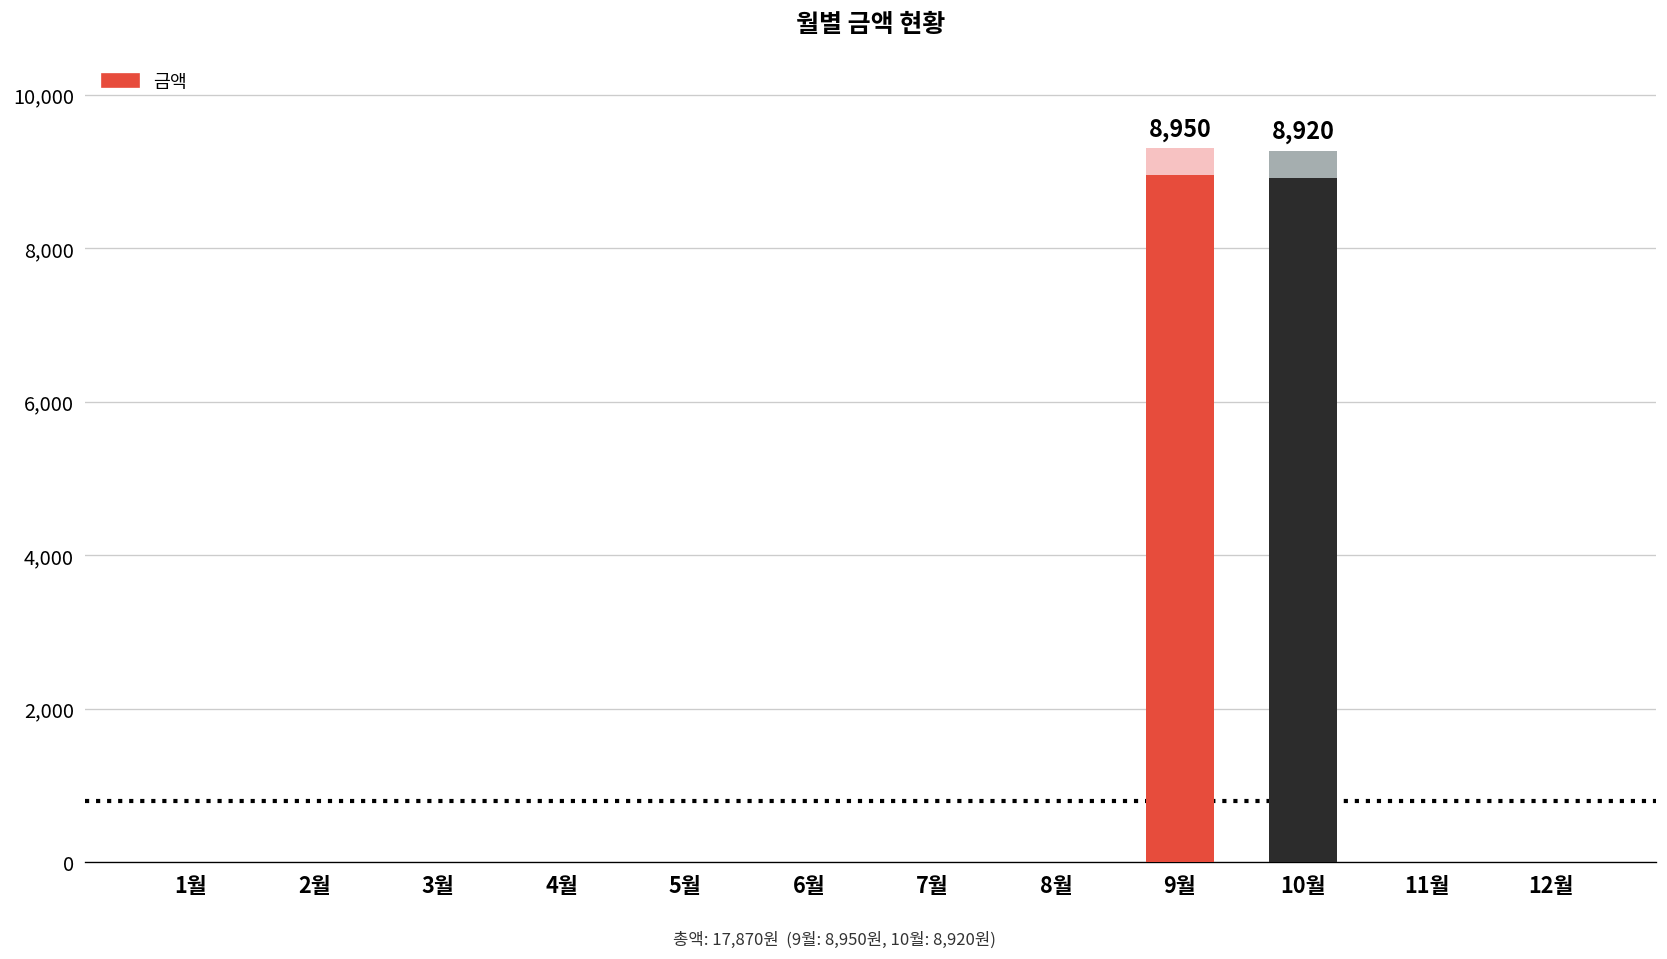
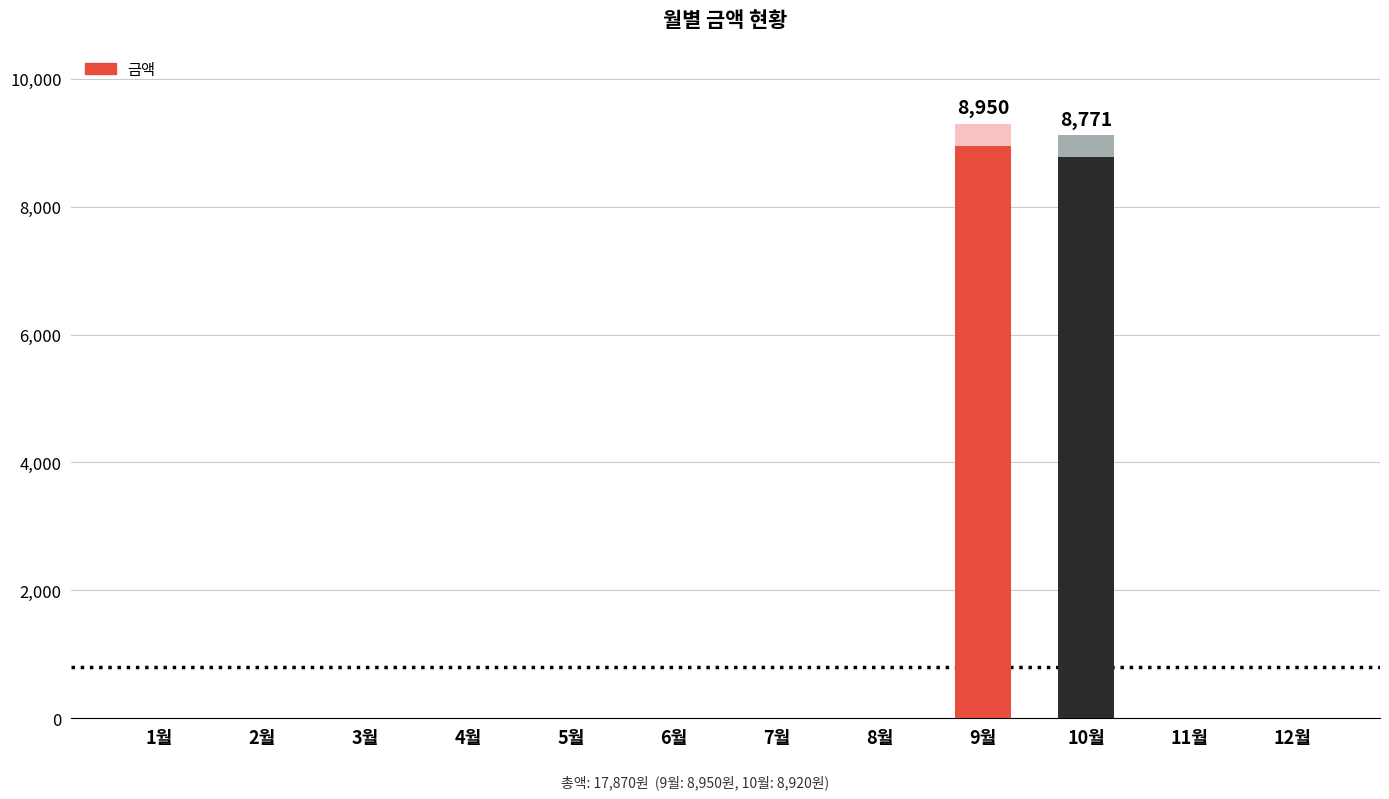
금액, 10월: 8,920 -> 8,771
